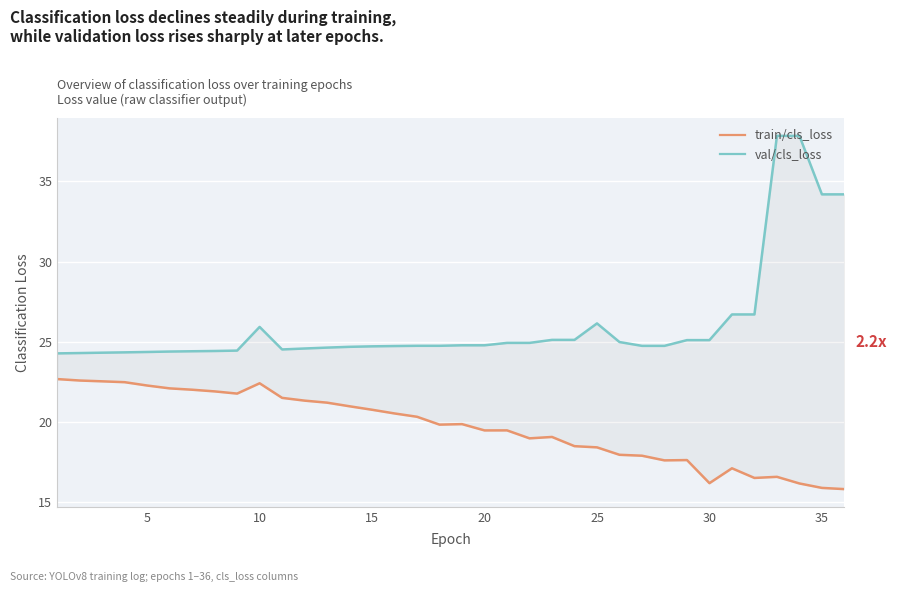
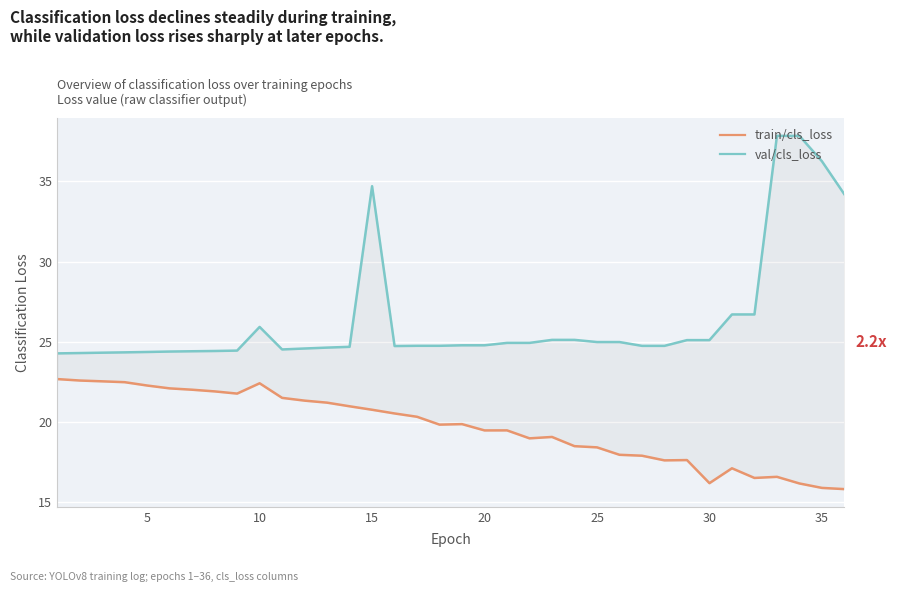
val/cls_loss, 15: 24.7 -> 34.7
val/cls_loss, 25: 26.1 -> 25.0
val/cls_loss, 35: 34.2 -> 36.3
